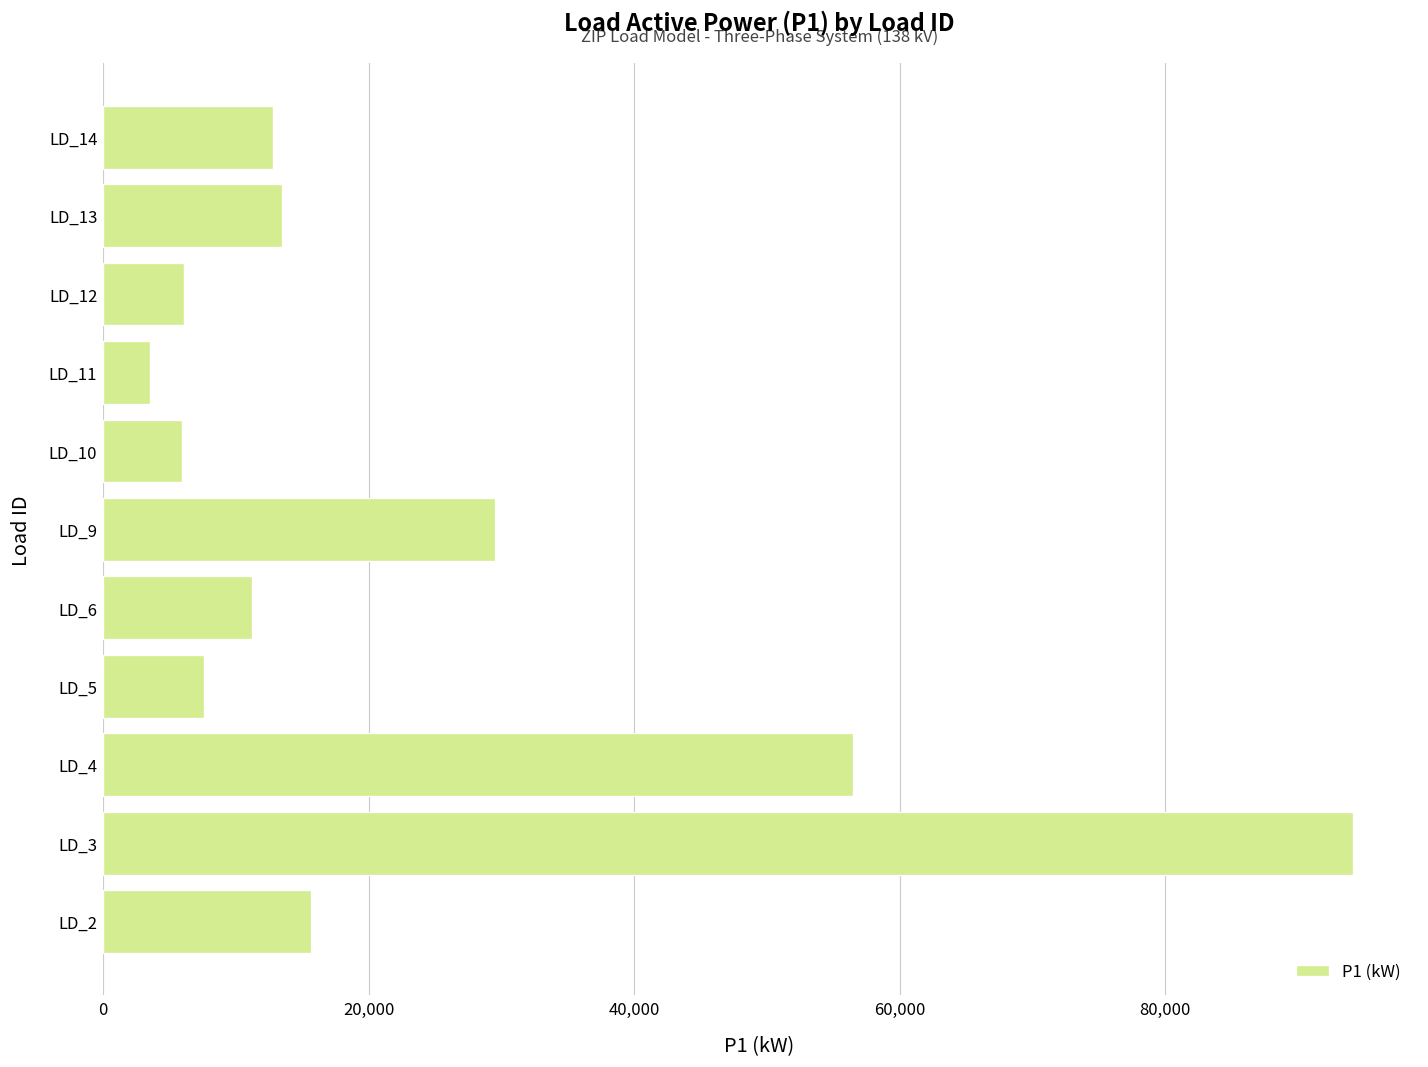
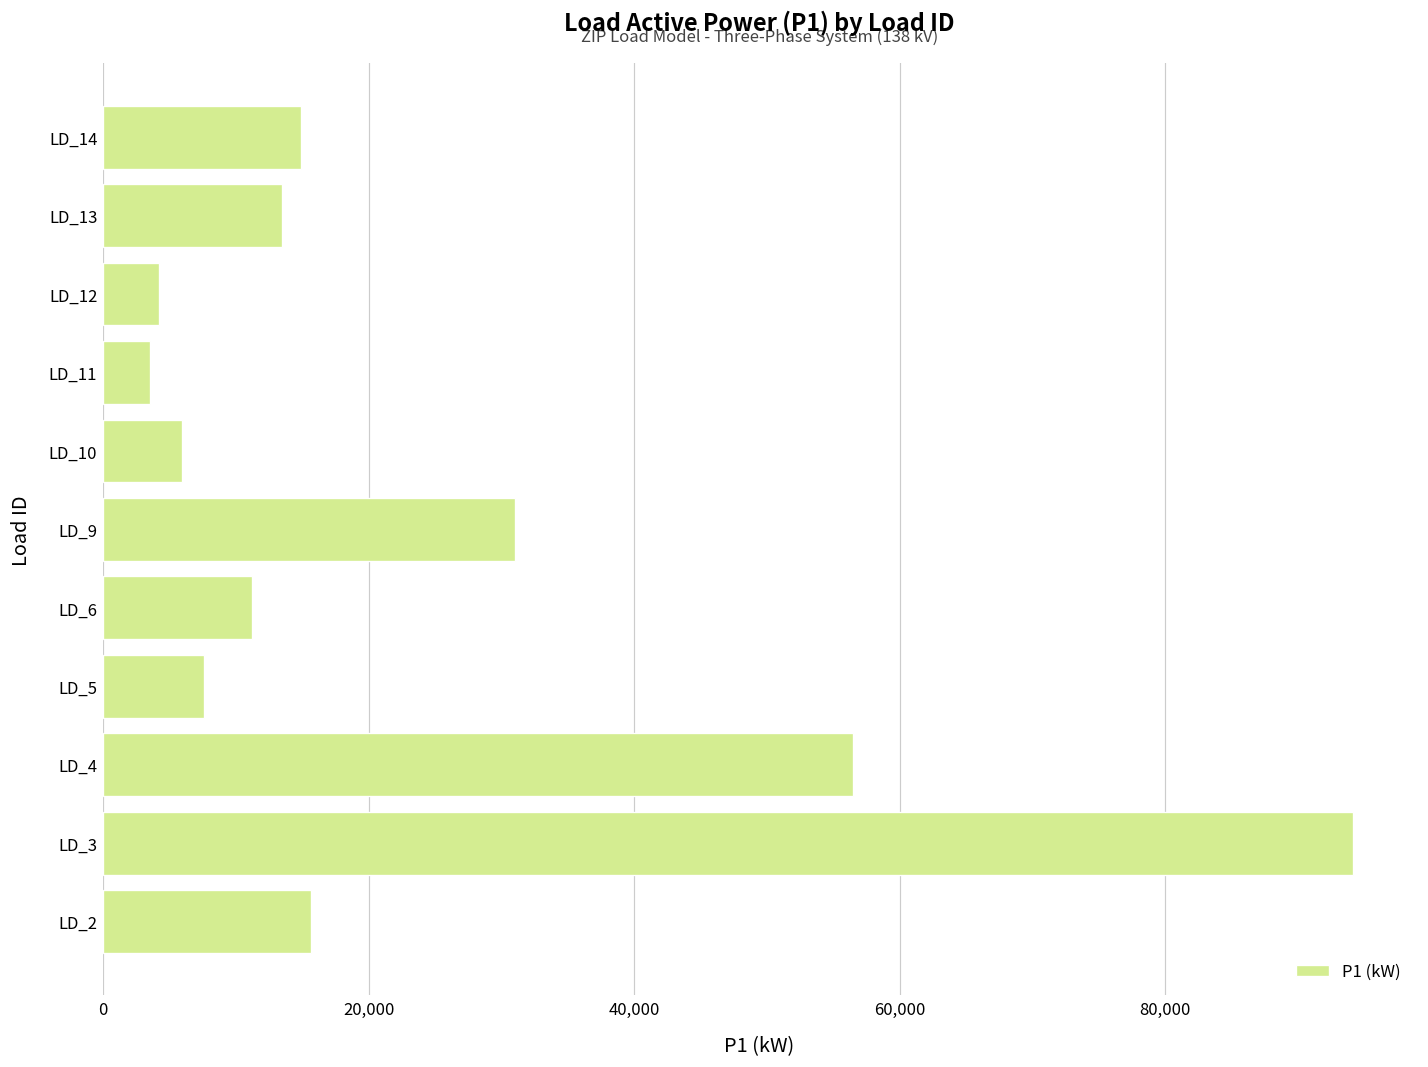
LD_14: 12,800 -> 14,900
LD_12: 6,100 -> 4,200
LD_9: 29,500 -> 31,000
